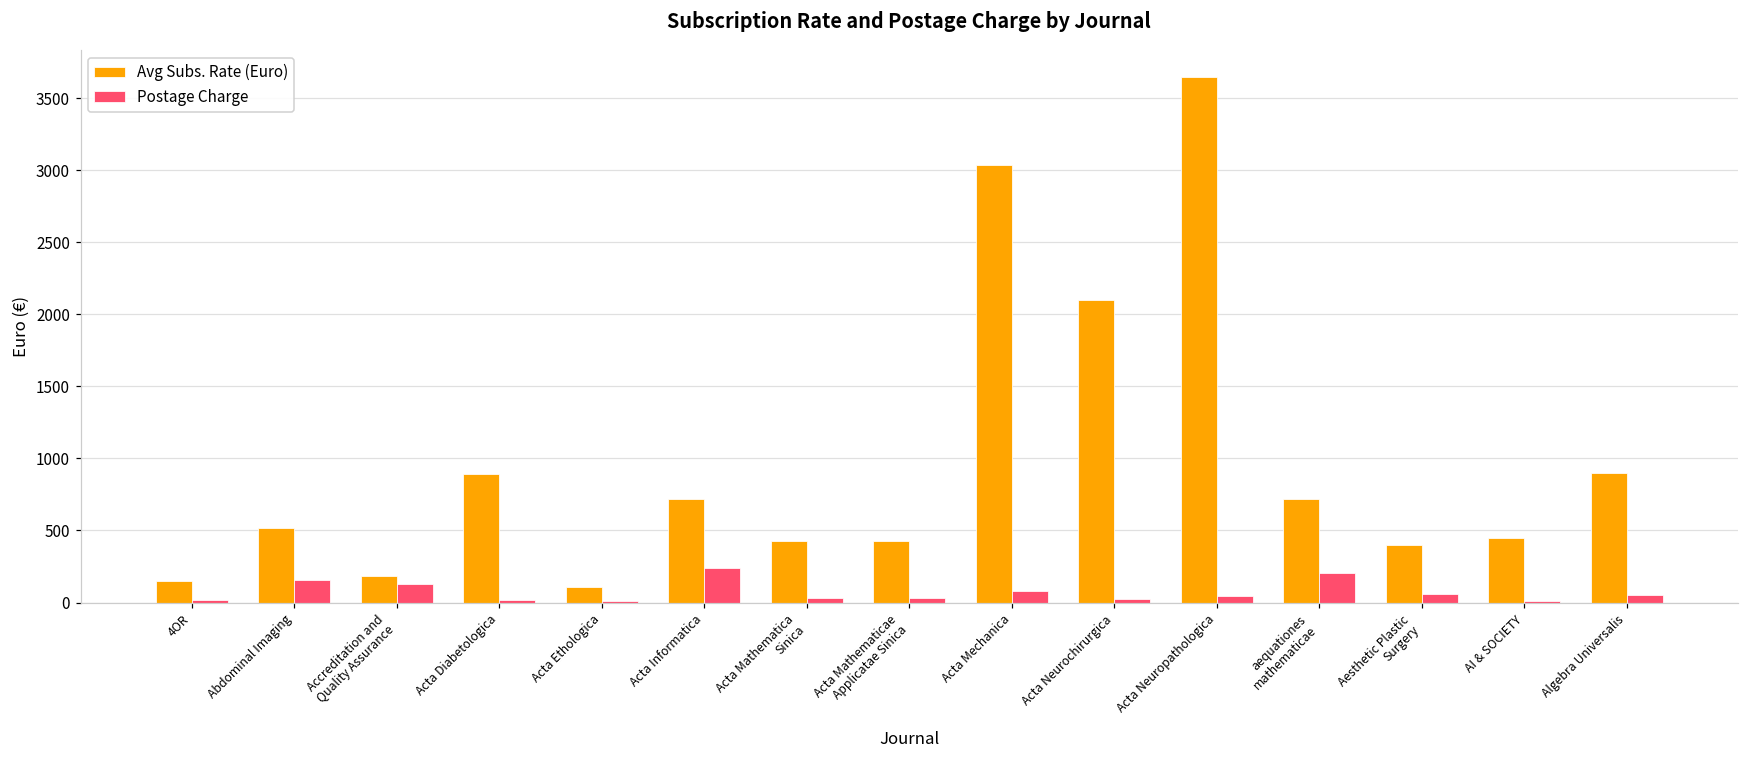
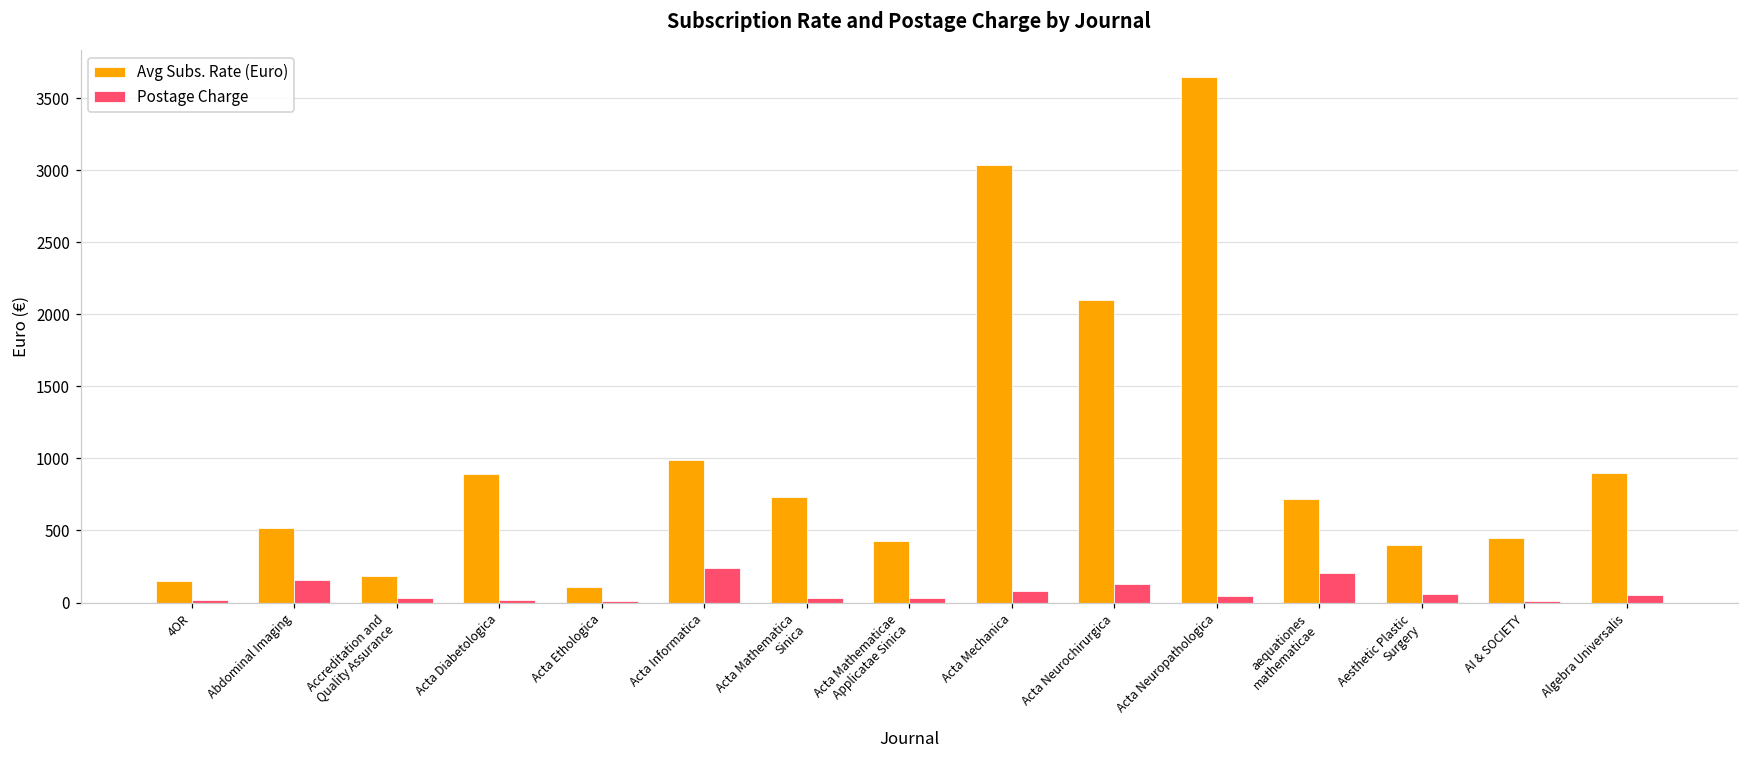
Postage Charge, Accreditation and Quality Assurance: 130 -> 30
Avg Subs. Rate (Euro), Acta Informatica: 720 -> 990
Avg Subs. Rate (Euro), Acta Mathematica Sinica: 430 -> 730
Postage Charge, Acta Neurochirurgica: 30 -> 130
